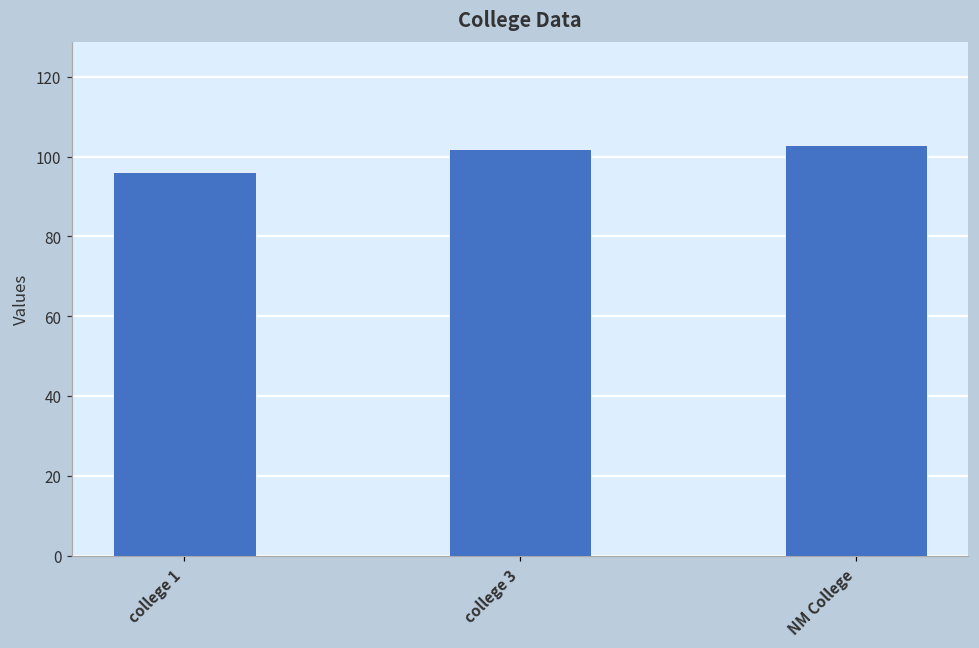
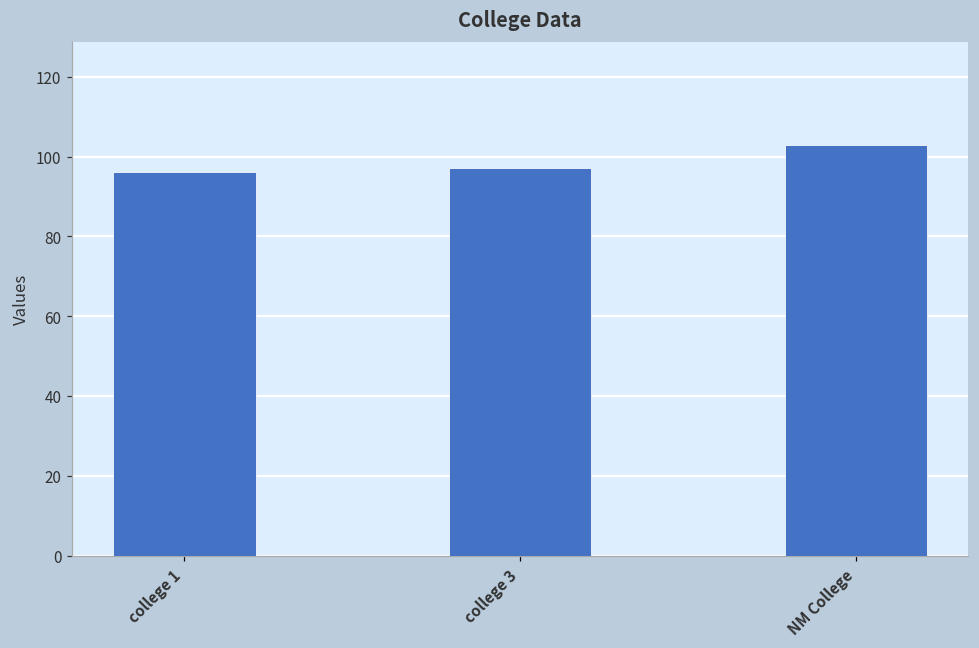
college 3: 102 -> 97
